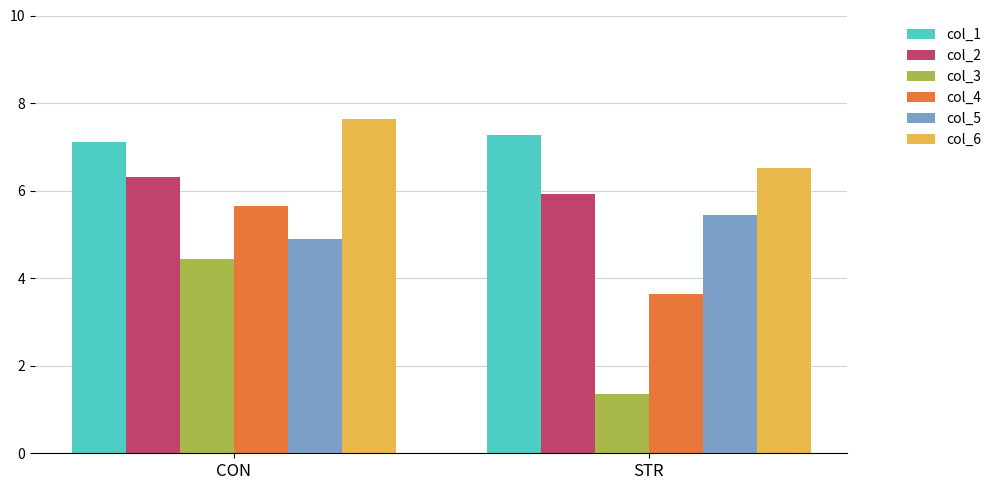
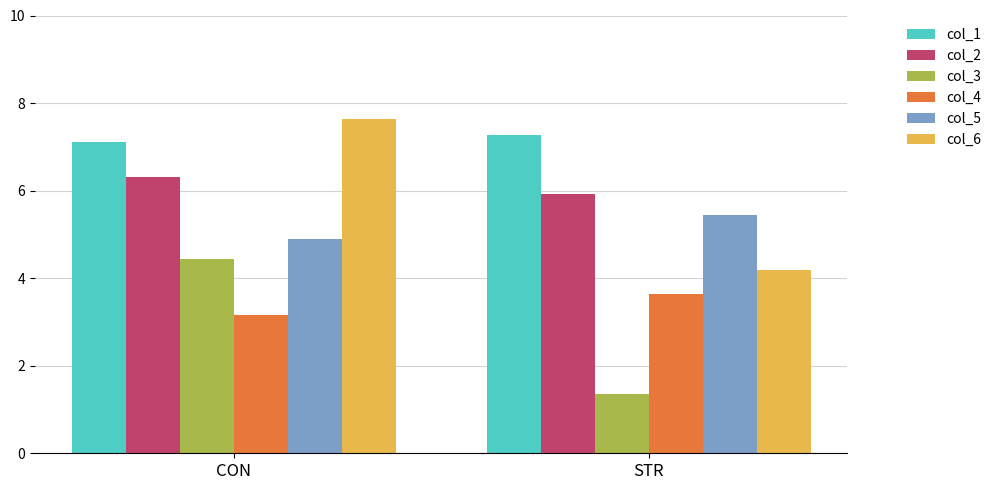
col_4, CON: 5.6 -> 3.2
col_6, STR: 6.5 -> 4.2
